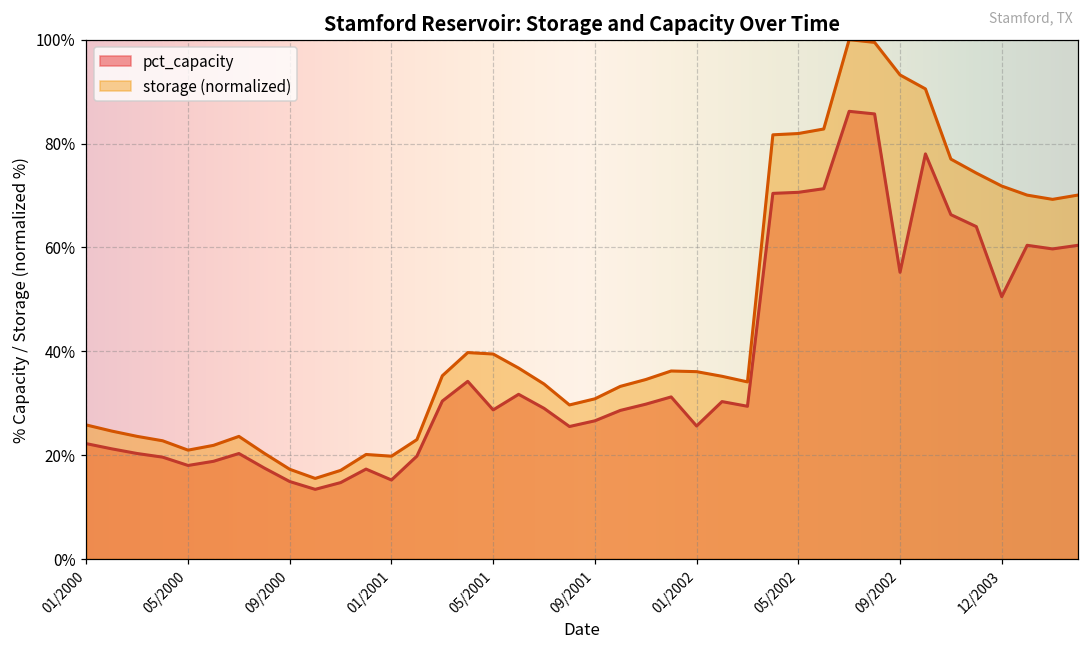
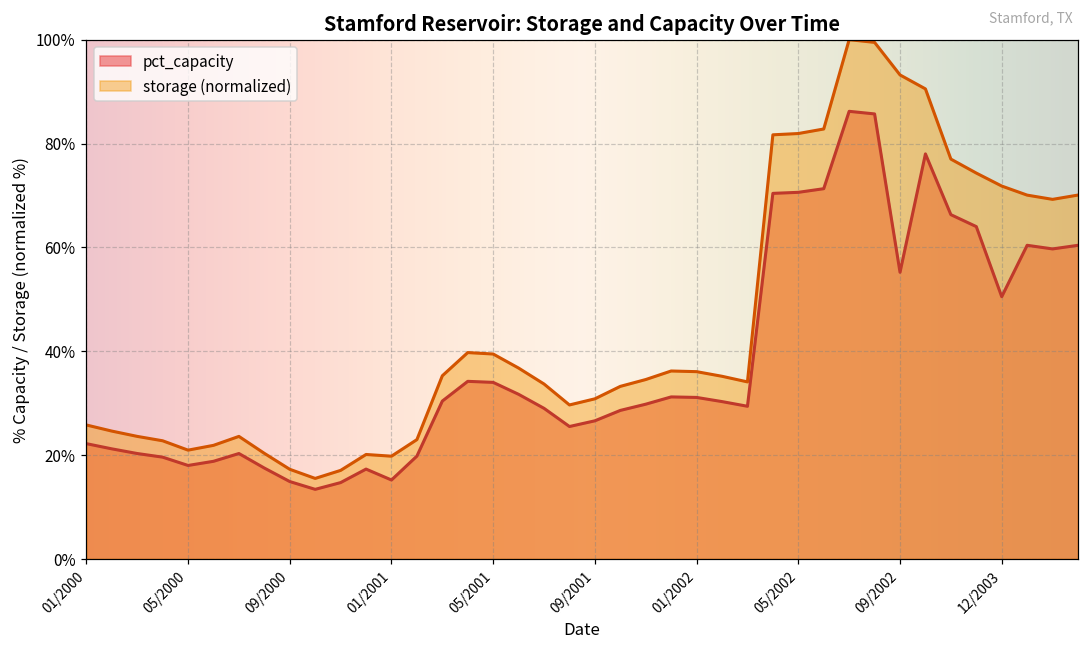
pct_capacity, 05/2001: 29% -> 34%
pct_capacity, 01/2002: 26% -> 31%
